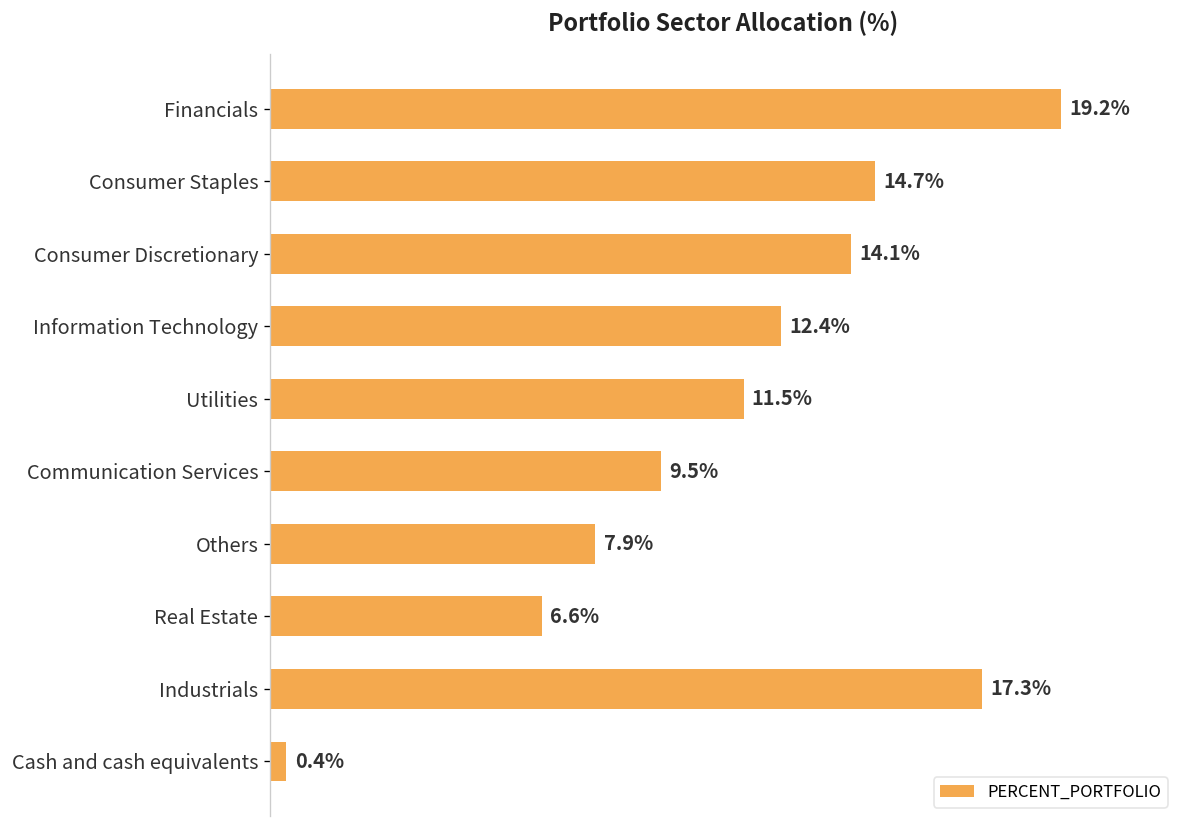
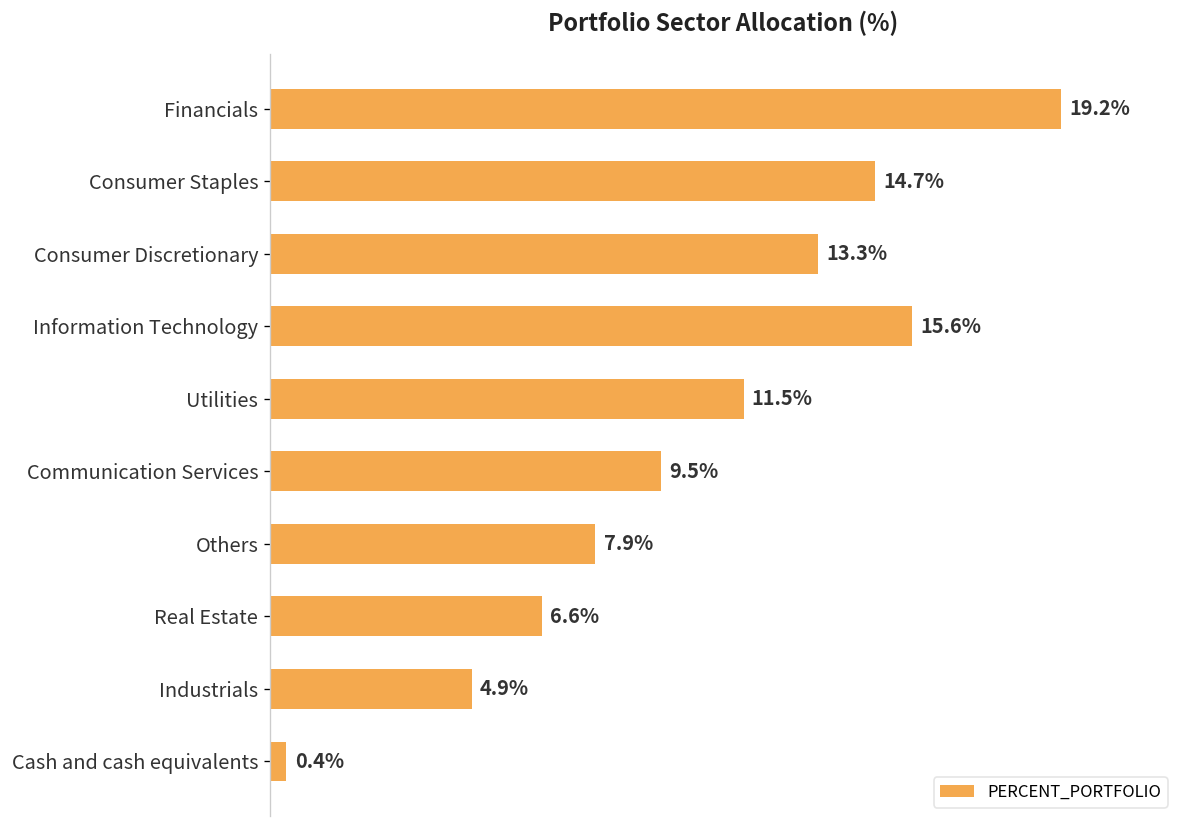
Consumer Discretionary: 14.1% -> 13.3%
Information Technology: 12.4% -> 15.6%
Industrials: 17.3% -> 4.9%
